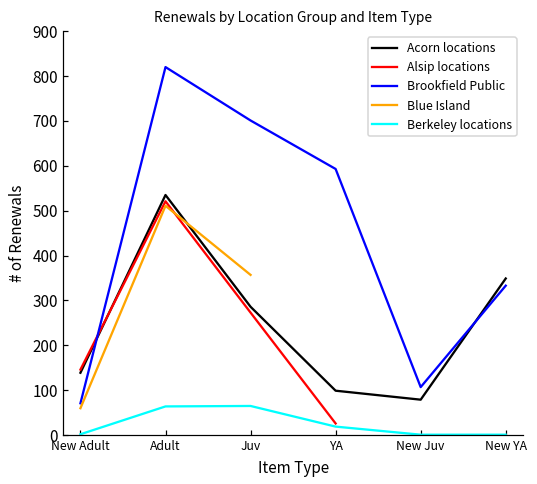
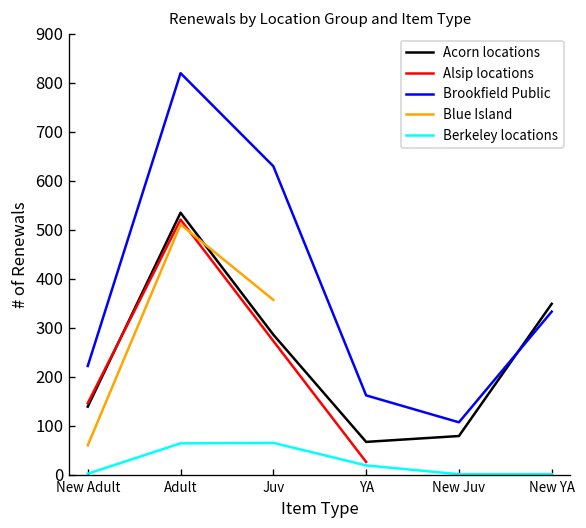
Brookfield Public, New Adult: 70 -> 220
Brookfield Public, Juv: 700 -> 630
Acorn locations, YA: 100 -> 70
Brookfield Public, YA: 590 -> 160
